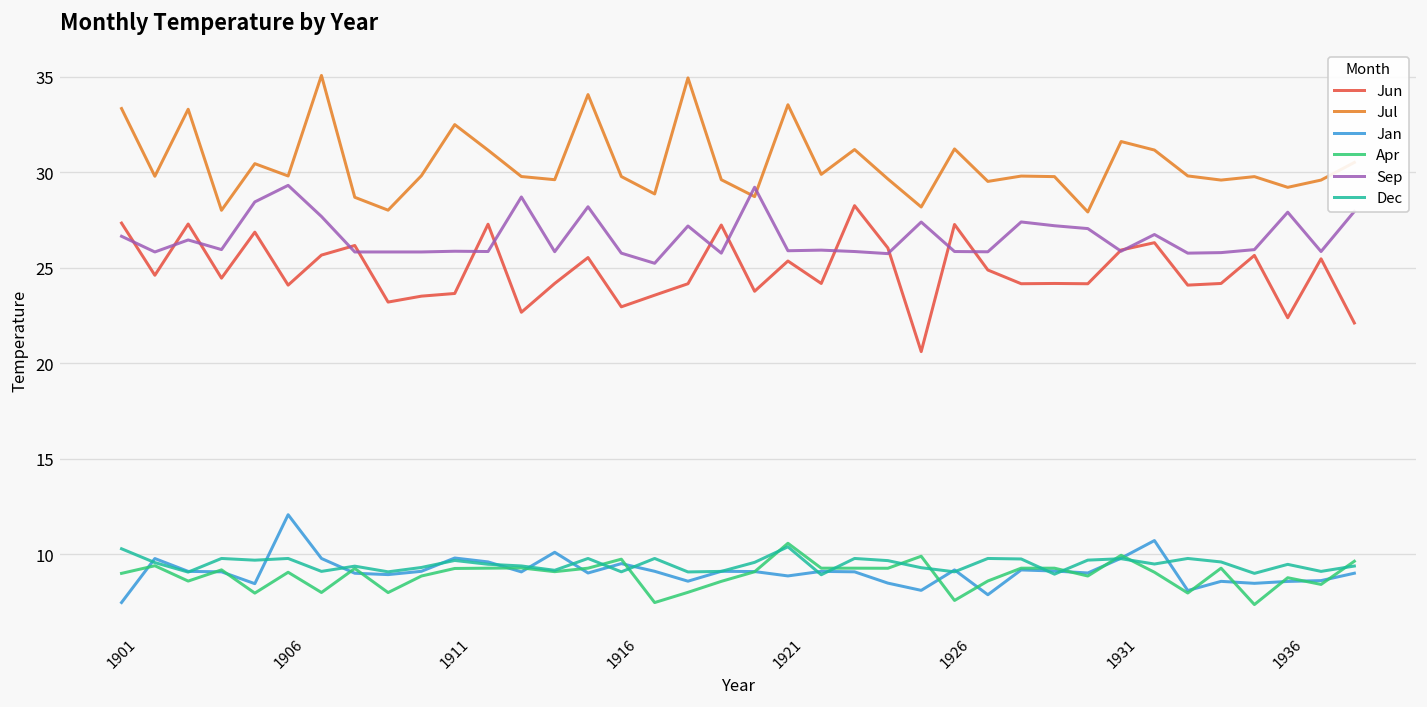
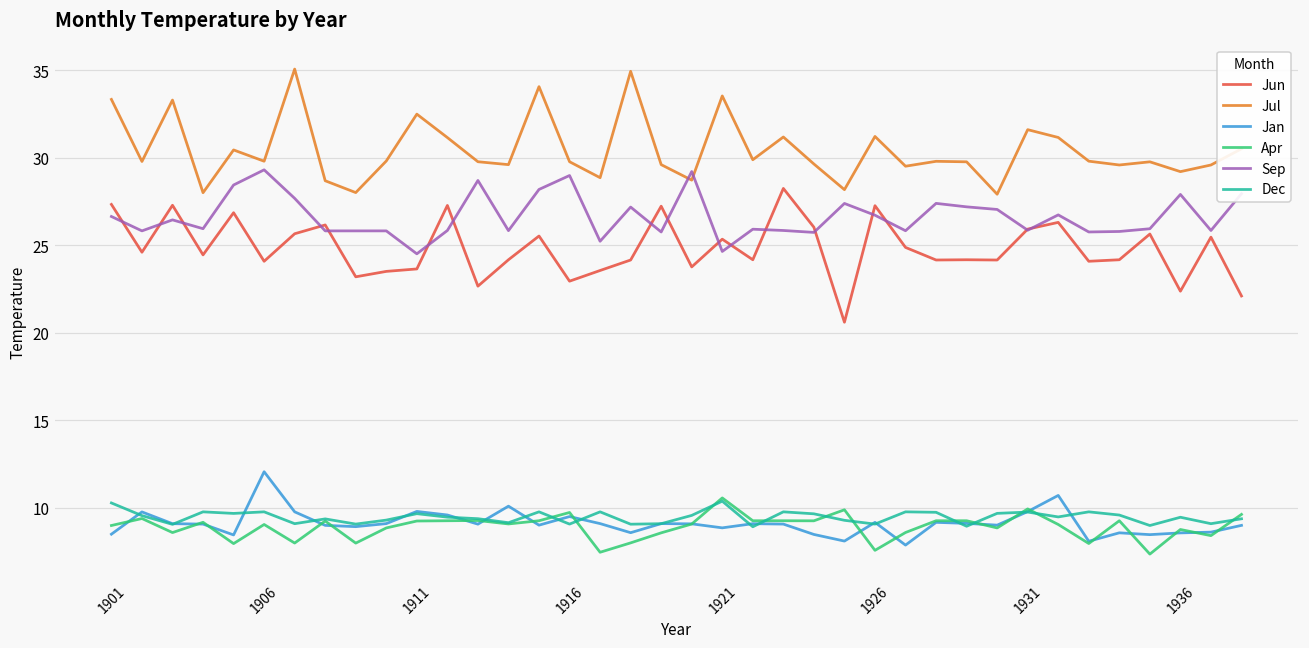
Jan, 1901: 7.5 -> 8.5
Sep, 1911: 25.9 -> 24.5
Sep, 1916: 25.8 -> 29.0
Sep, 1921: 25.9 -> 24.7
Sep, 1926: 25.8 -> 26.7
